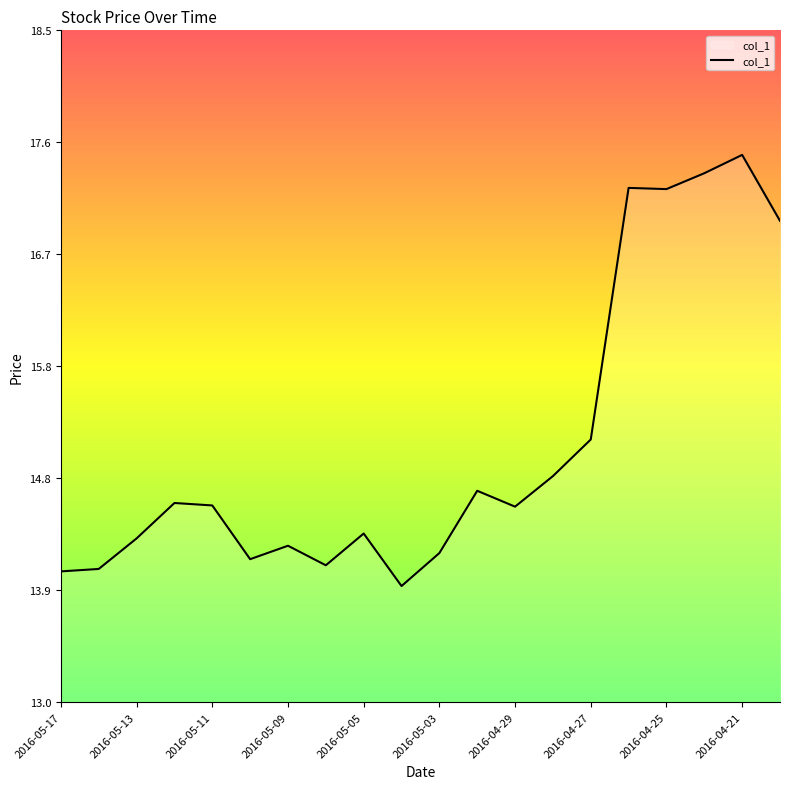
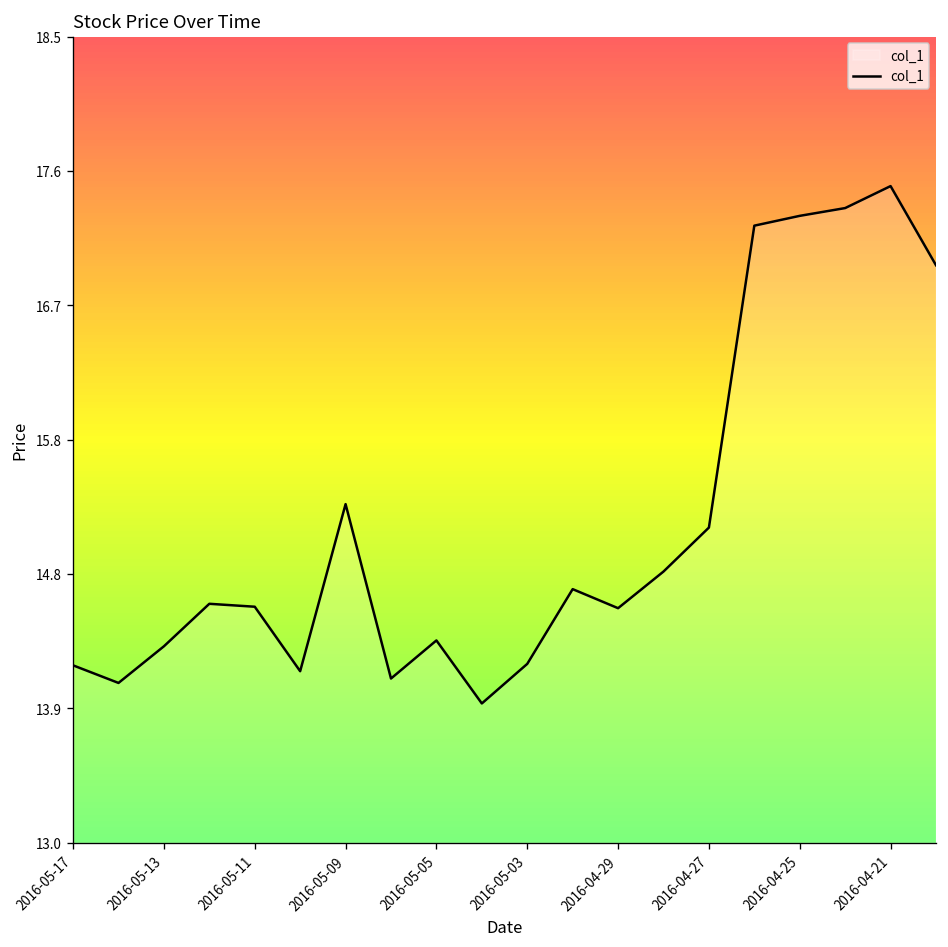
2016-05-17: 14.07 -> 14.21
2016-05-09: 14.28 -> 15.31
2016-04-25: 17.20 -> 17.28
